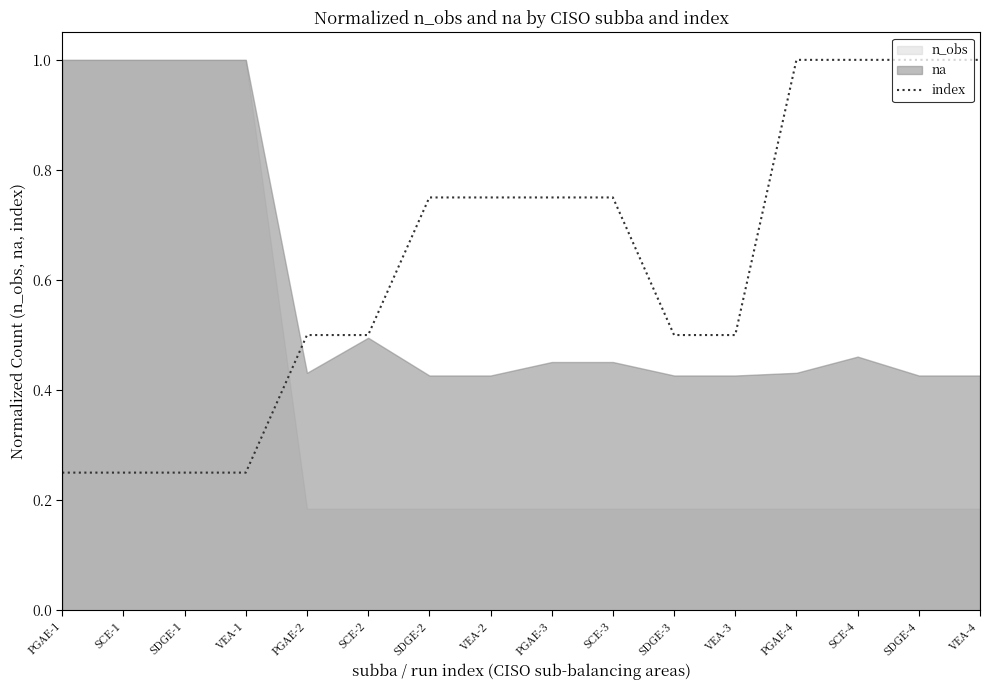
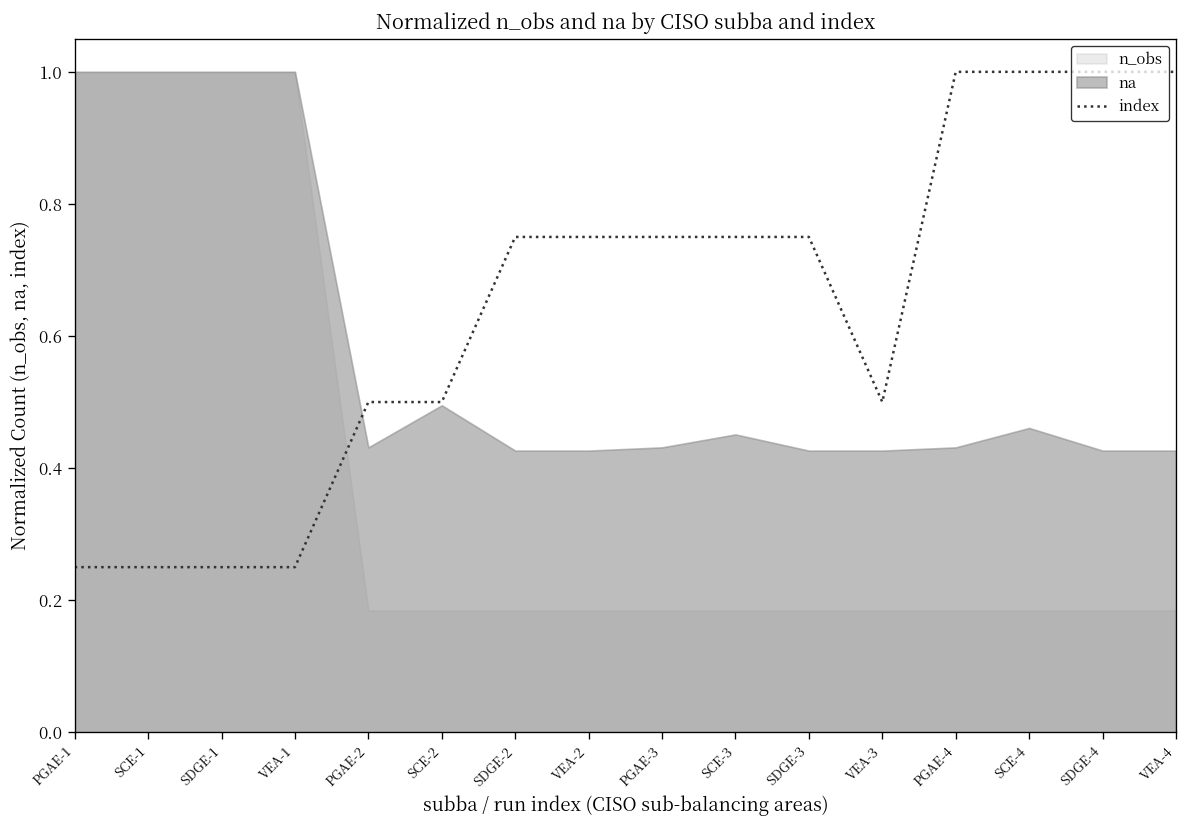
na, PGAE-3: 0.45 -> 0.43
index, SDGE-3: 0.50 -> 0.75
